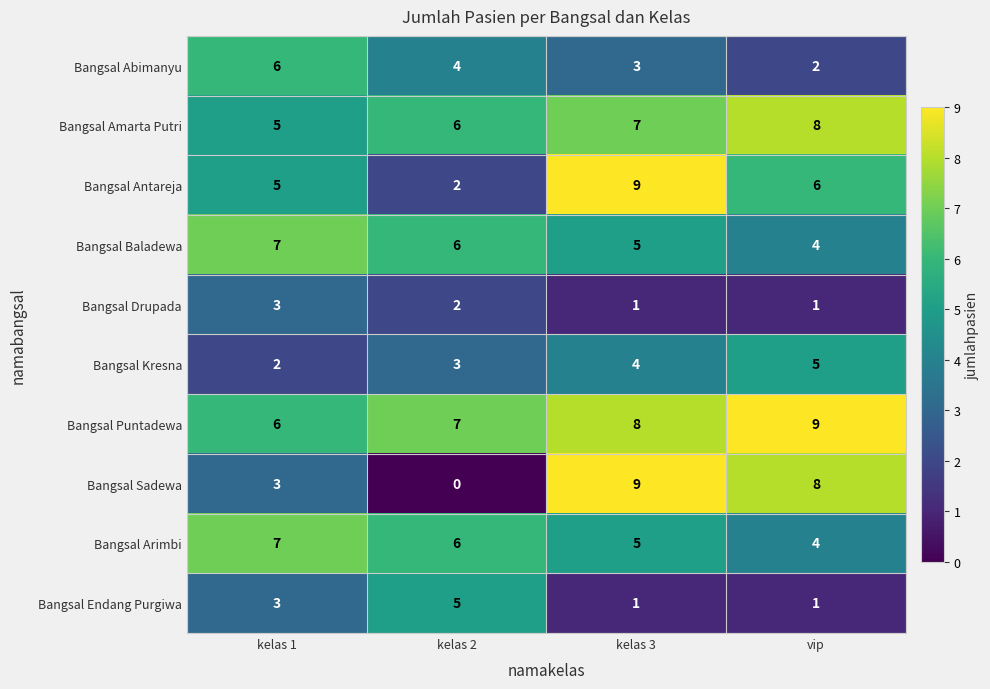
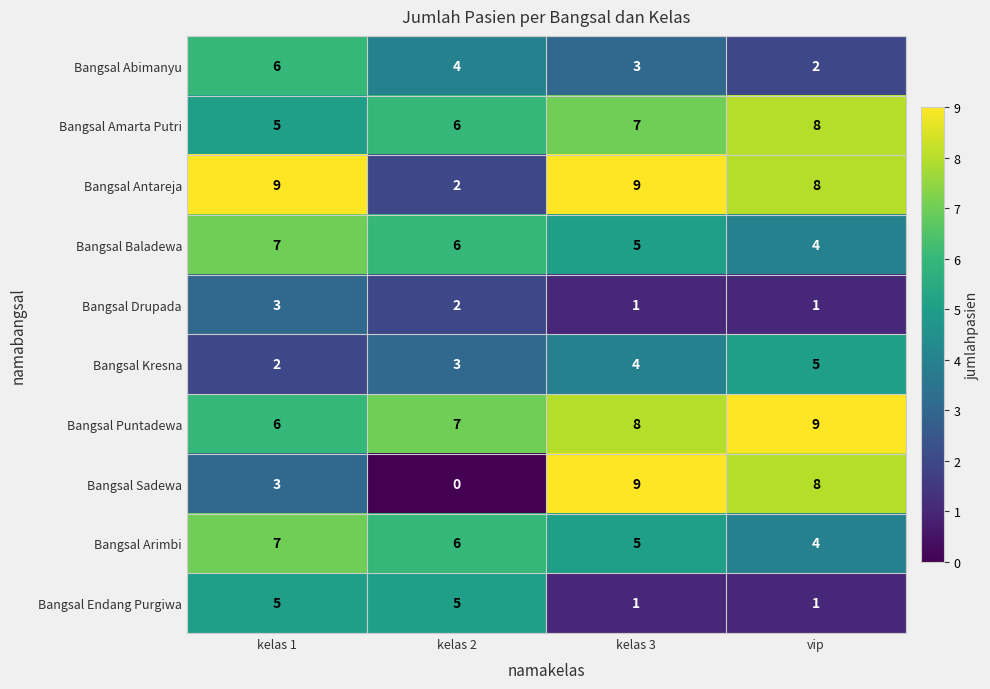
Bangsal Antareja, kelas 1: 5 -> 9
Bangsal Antareja, vip: 6 -> 8
Bangsal Endang Purgiwa, kelas 1: 3 -> 5
